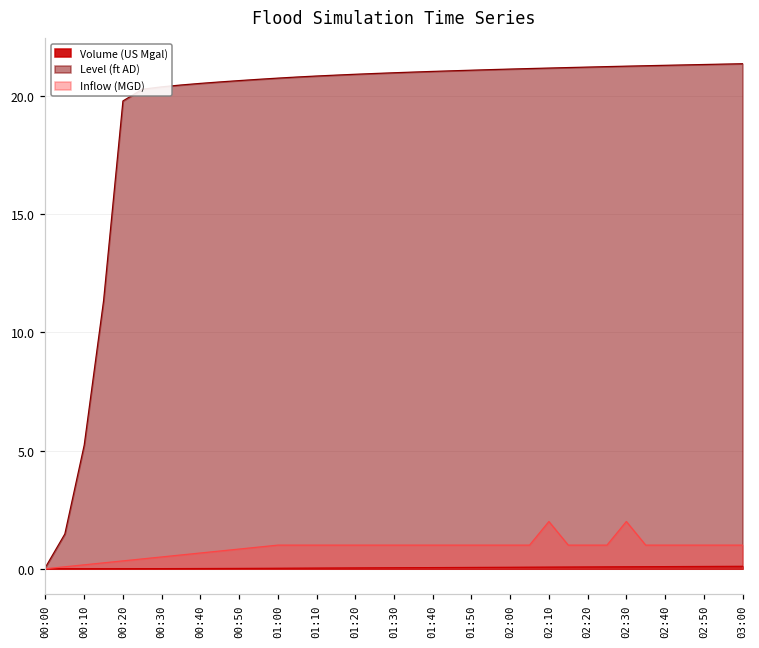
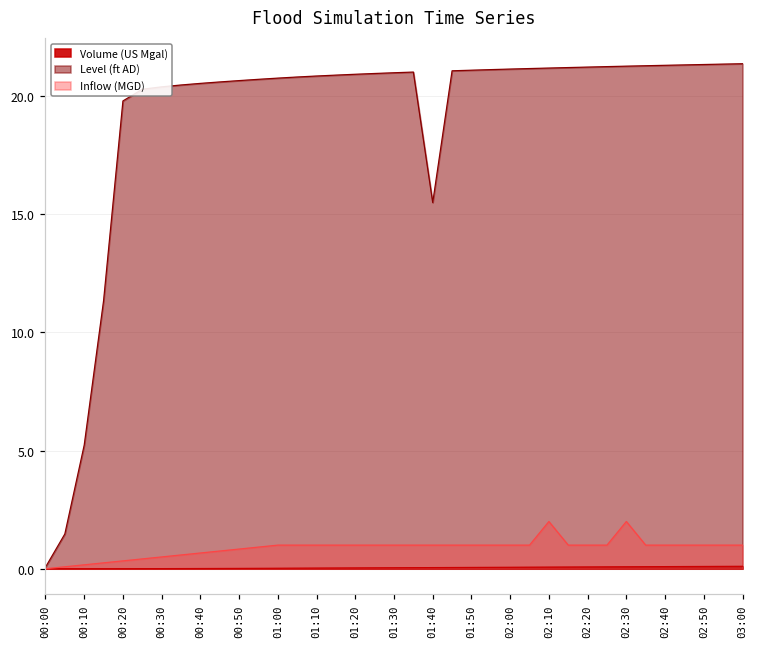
Level (ft AD), 01:40: 21.1 -> 15.5
